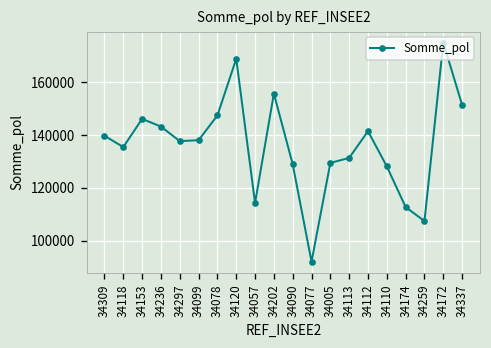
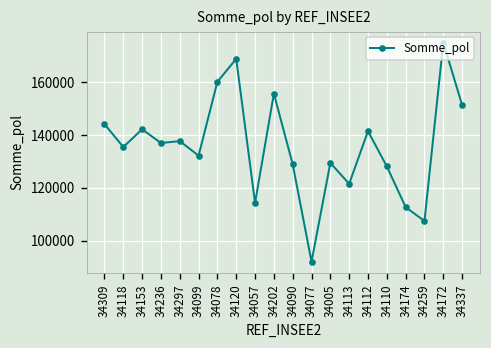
34309: 140000 -> 144000
34153: 146000 -> 142000
34236: 143000 -> 137000
34099: 138000 -> 132000
34078: 147000 -> 160000
34113: 131000 -> 122000
